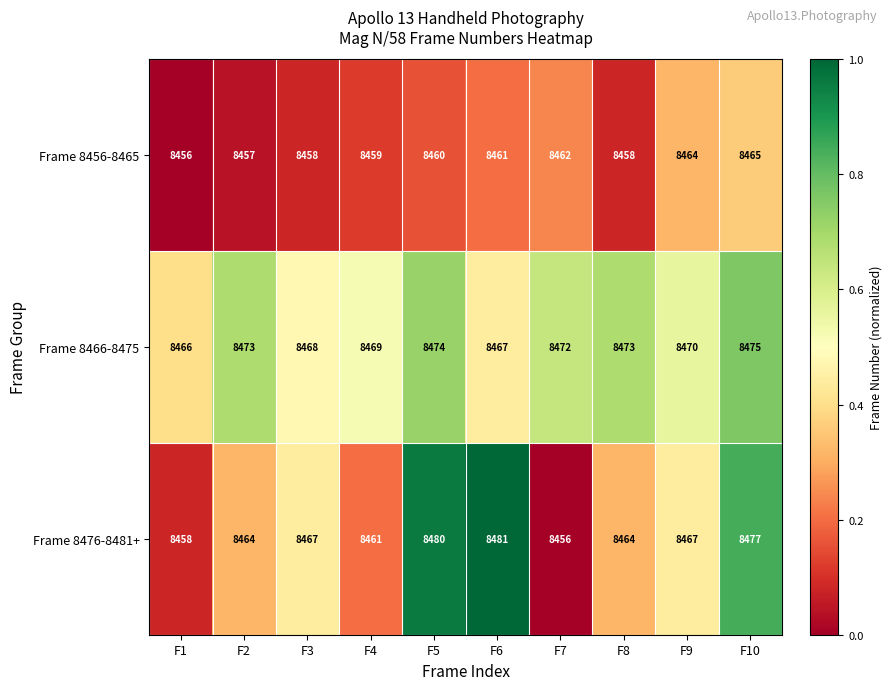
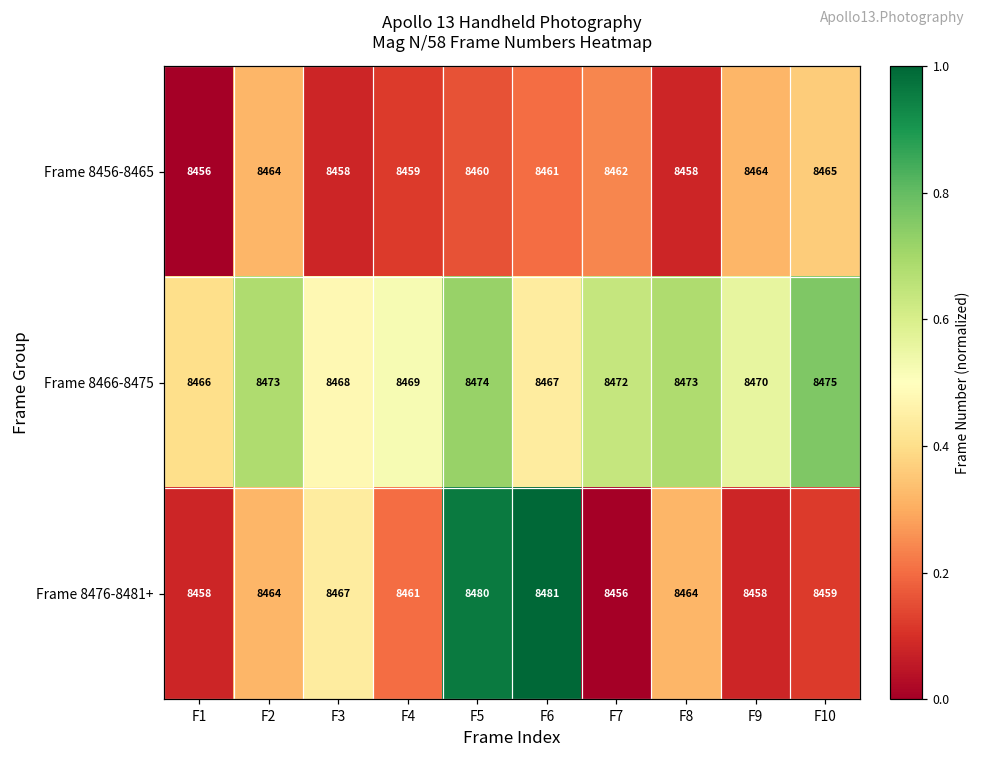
Frame 8456-8465, F2: 8457 -> 8464
Frame 8476-8481+, F9: 8467 -> 8458
Frame 8476-8481+, F10: 8477 -> 8459
